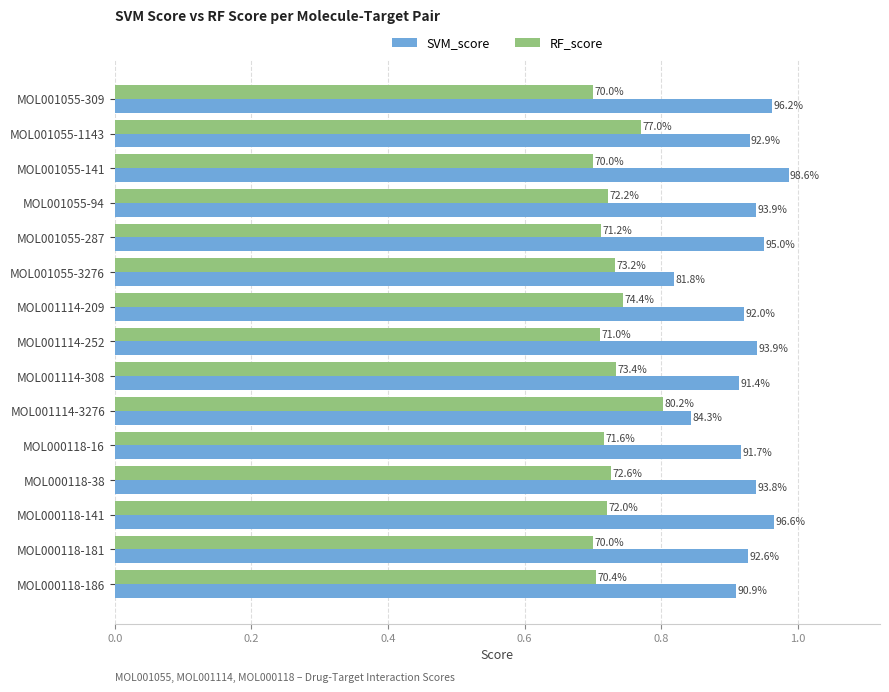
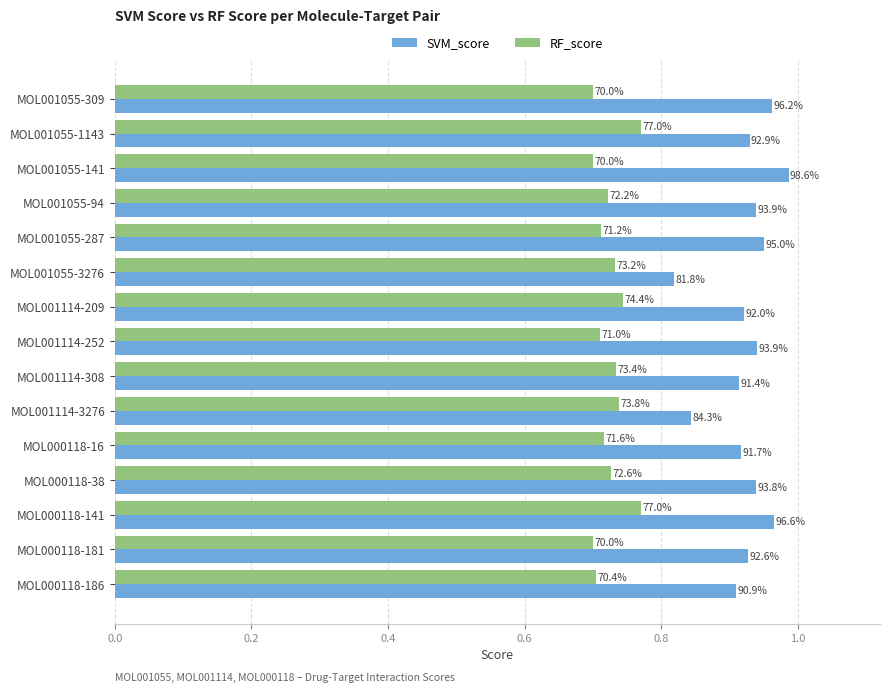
RF_score, MOL001114-3276: 80.2% -> 73.8%
RF_score, MOL000118-141: 72.0% -> 77.0%
